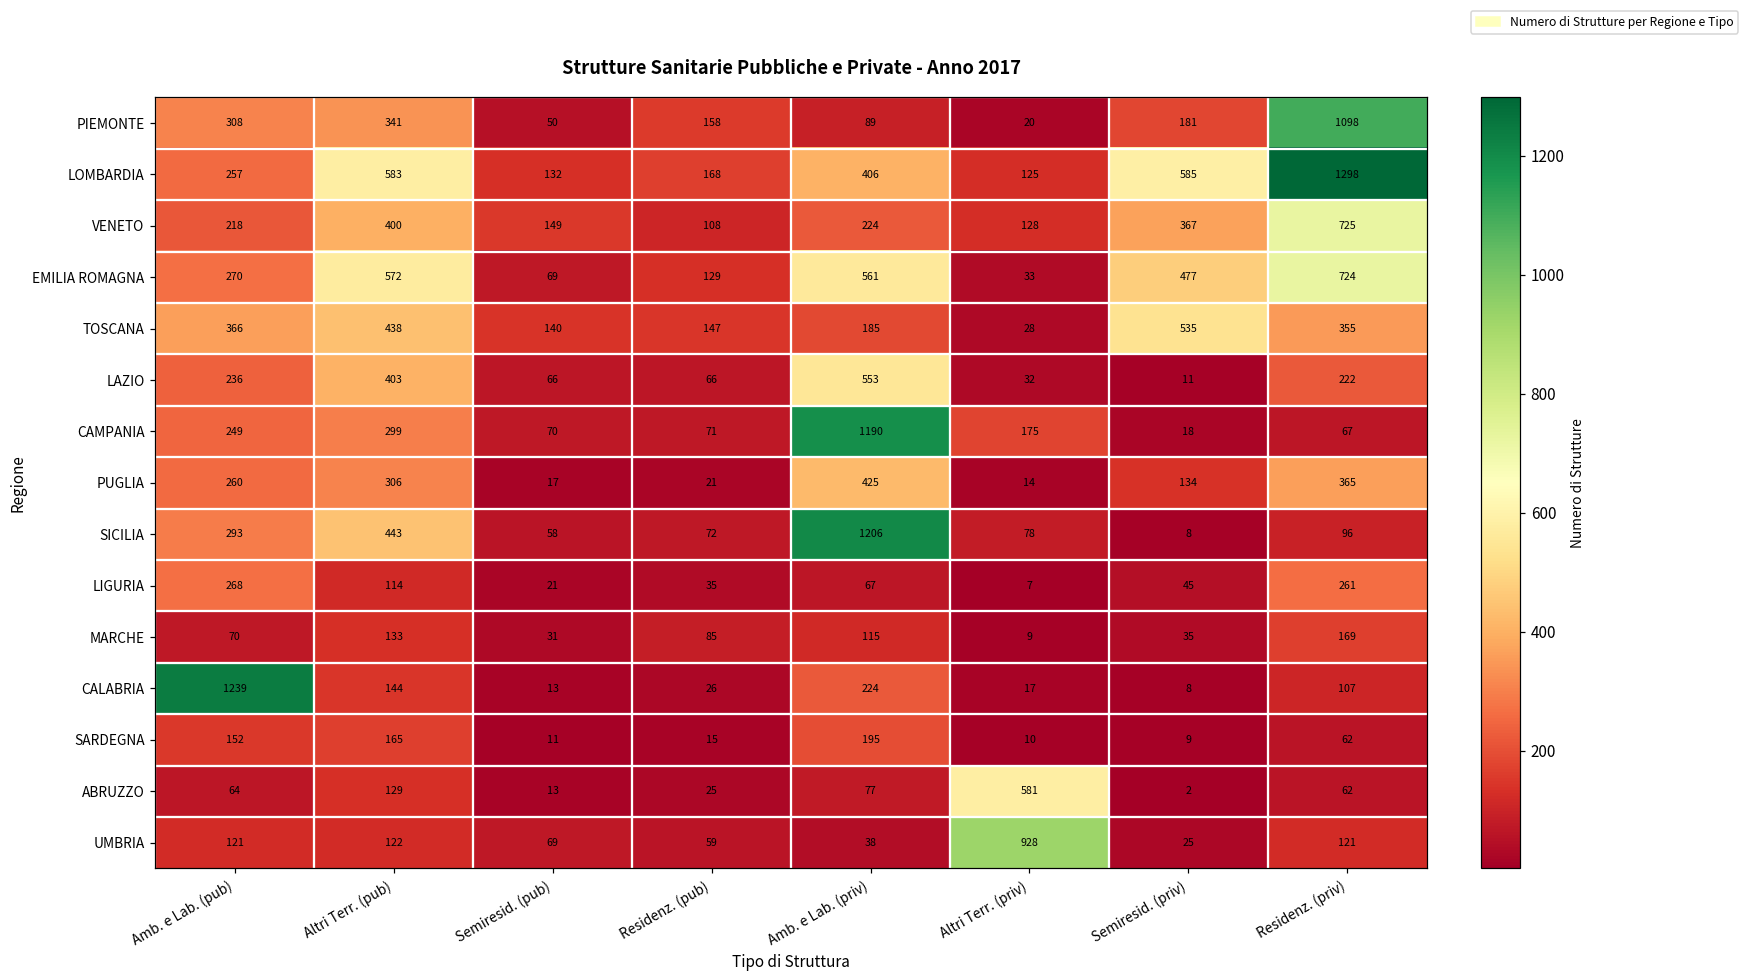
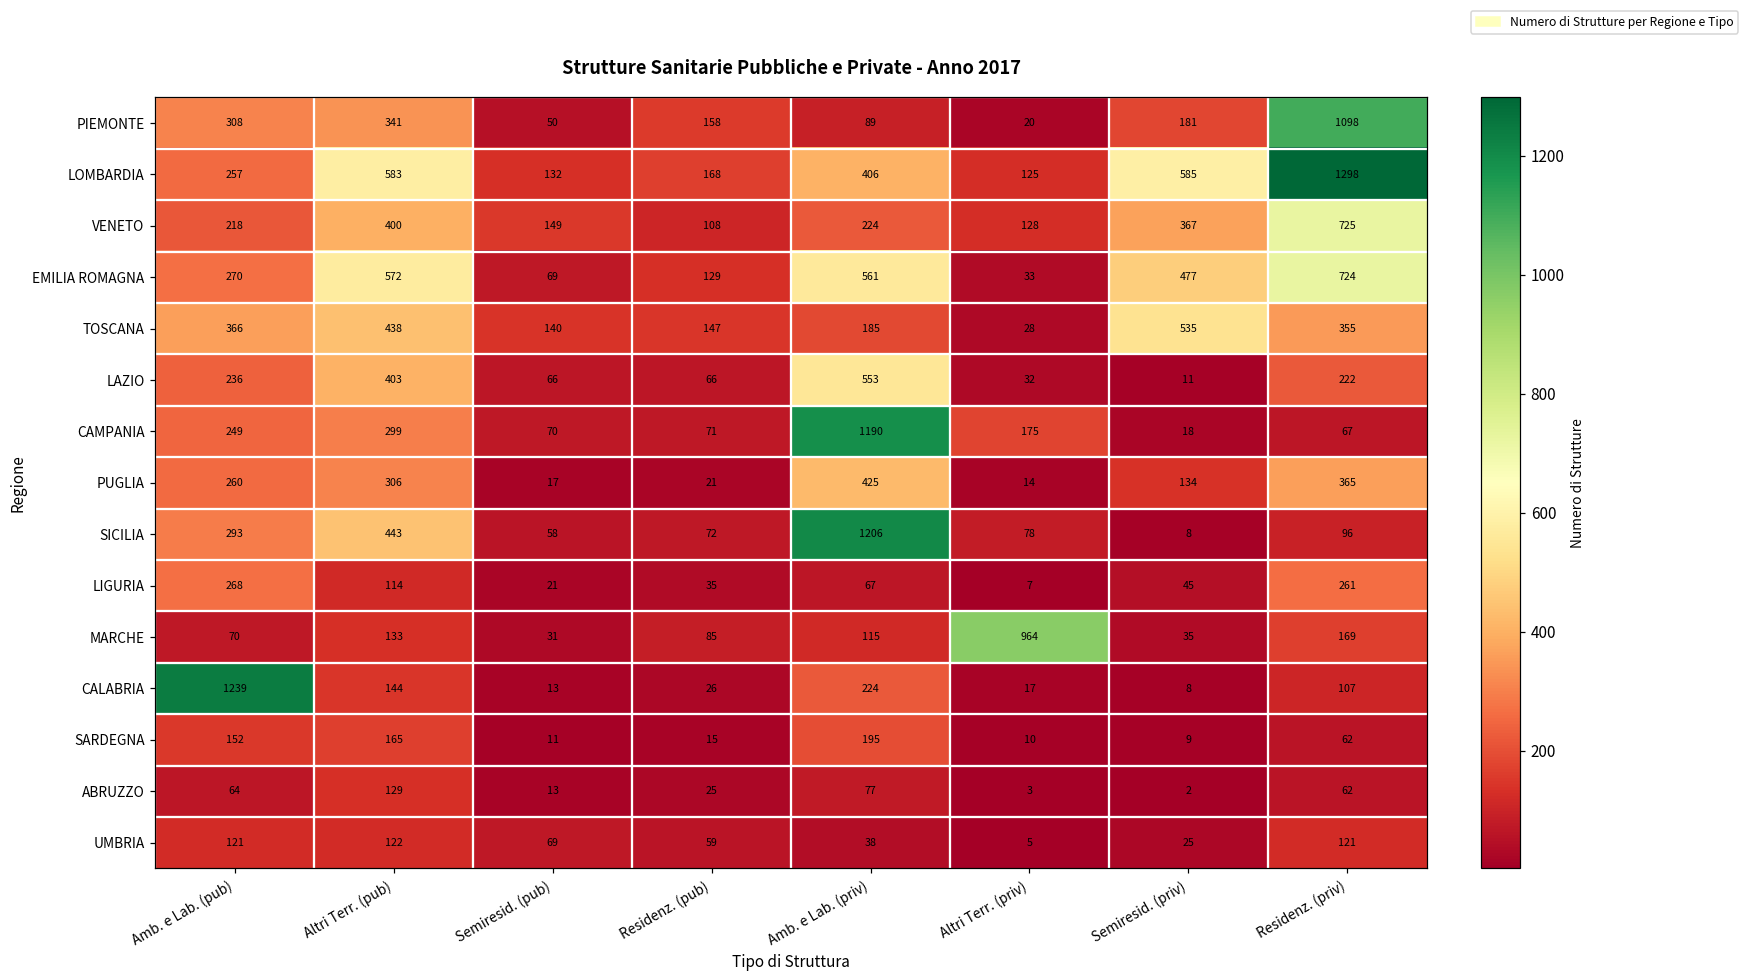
MARCHE, Altri Terr. (priv): 9 -> 964
ABRUZZO, Altri Terr. (priv): 581 -> 3
UMBRIA, Altri Terr. (priv): 928 -> 5
